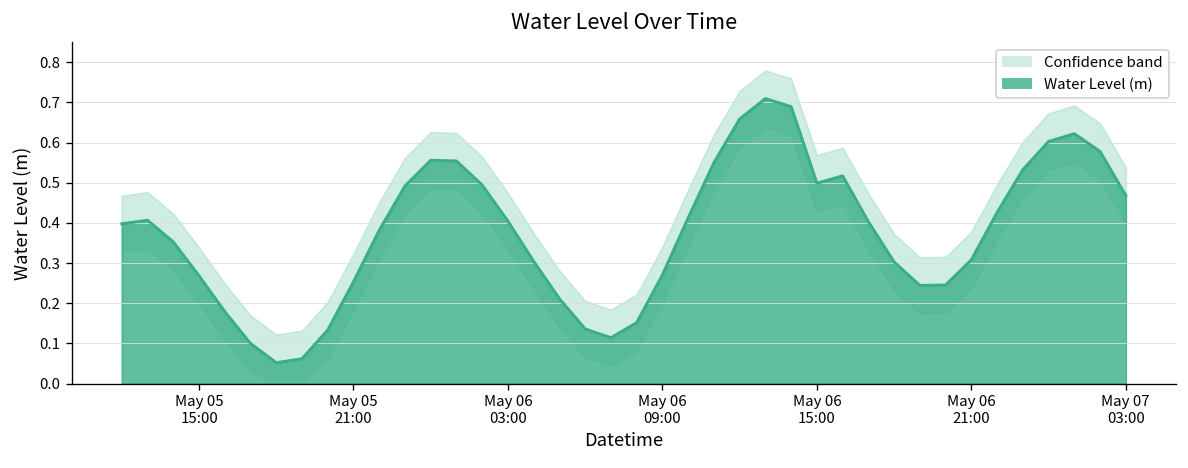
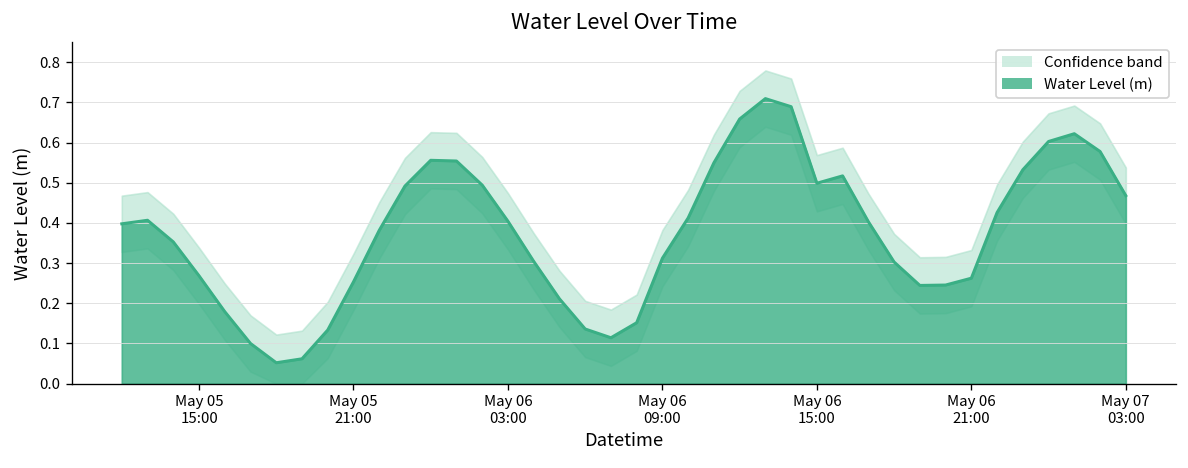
Water Level (m), May 06 09:00: 0.27 -> 0.31
Water Level (m), May 06 21:00: 0.31 -> 0.26
